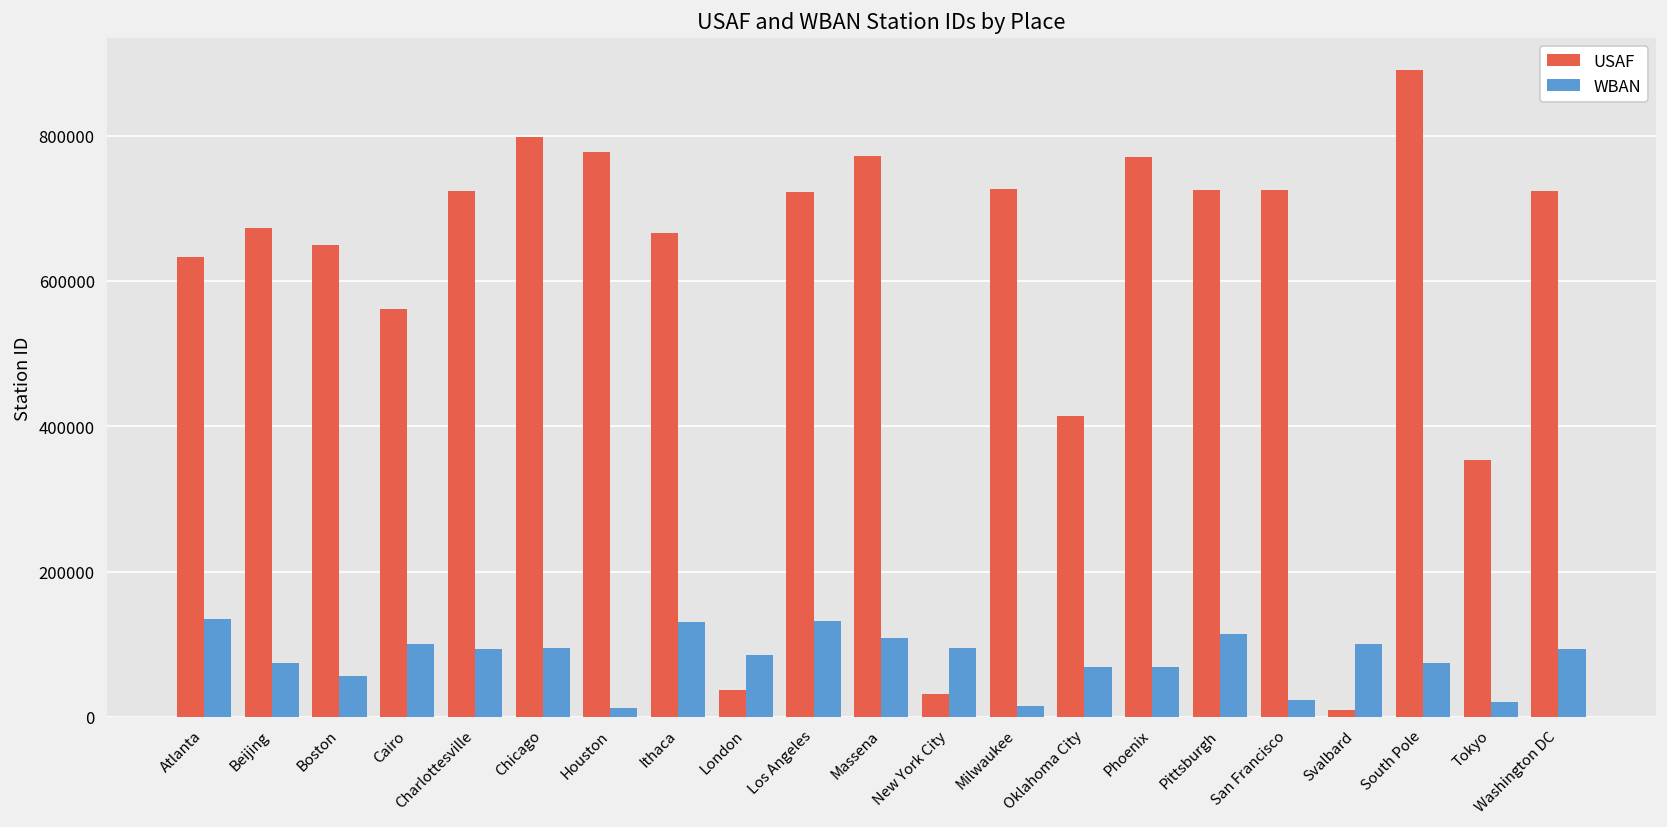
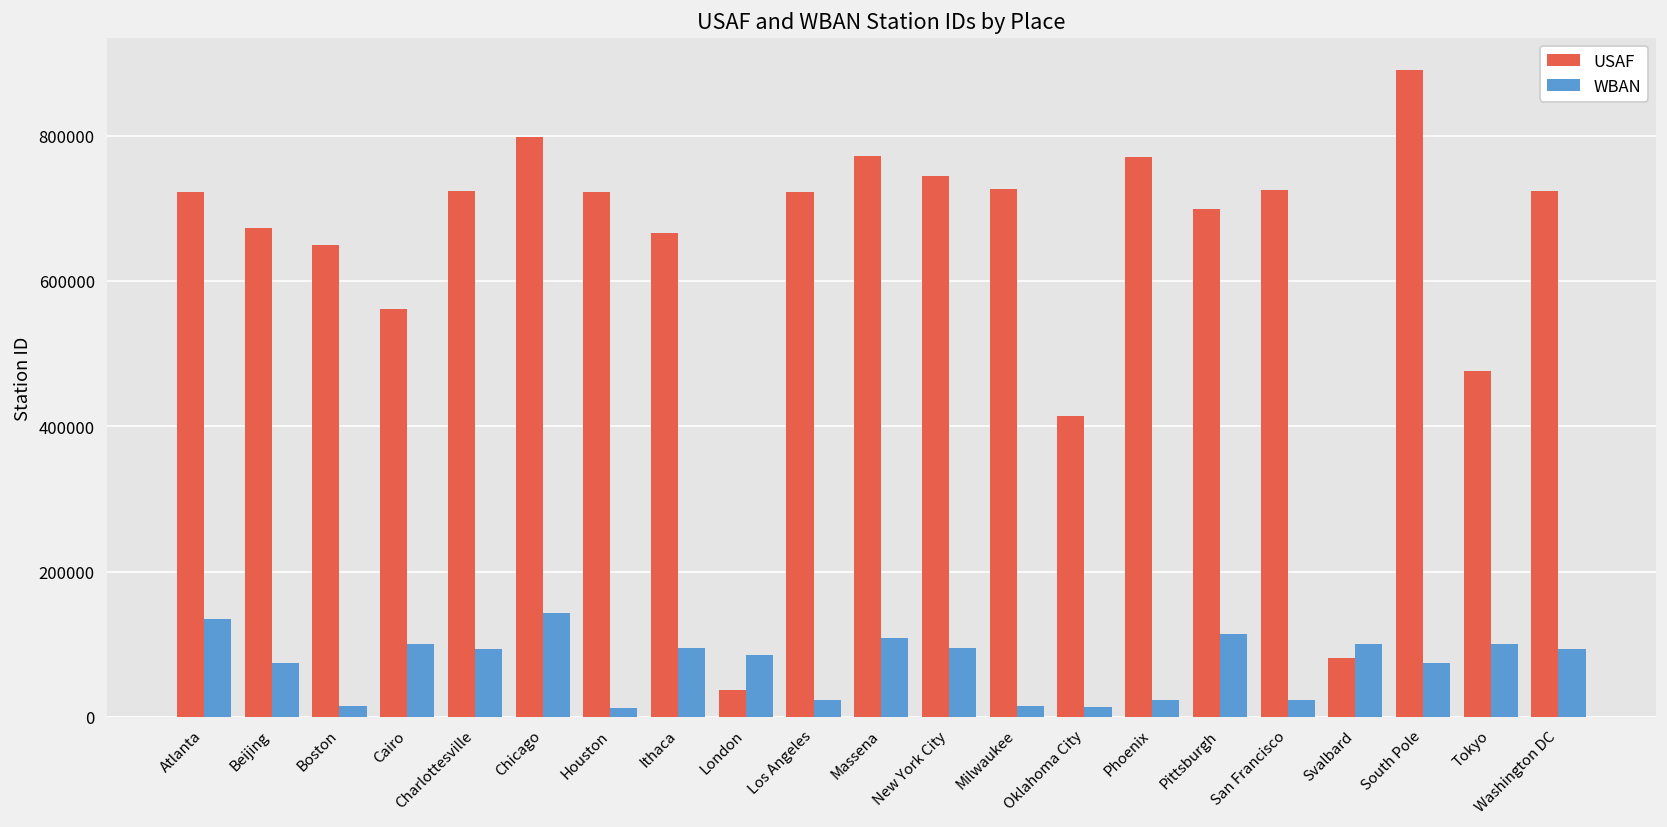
USAF, Atlanta: 630000 -> 720000
WBAN, Boston: 60000 -> 10000
WBAN, Chicago: 90000 -> 140000
USAF, Houston: 780000 -> 720000
WBAN, Ithaca: 130000 -> 90000
WBAN, Los Angeles: 130000 -> 20000
USAF, New York City: 30000 -> 740000
WBAN, Oklahoma City: 70000 -> 10000
WBAN, Phoenix: 70000 -> 20000
USAF, Pittsburgh: 730000 -> 700000
USAF, Svalbard: 10000 -> 80000
USAF, Tokyo: 350000 -> 480000
WBAN, Tokyo: 20000 -> 100000
